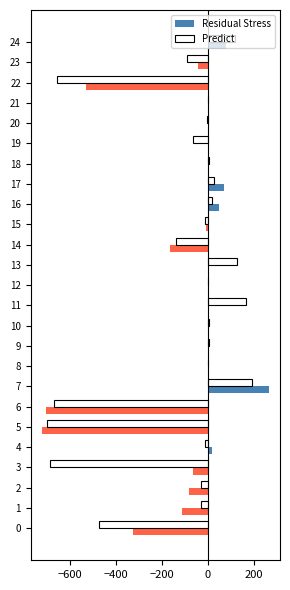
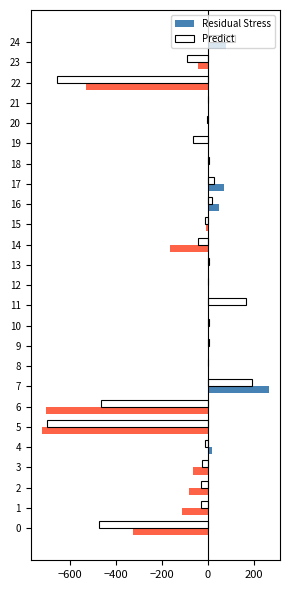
Predict, 14: -140 -> -40
Predict, 13: 130 -> 0
Predict, 6: -670 -> -460
Predict, 3: -690 -> -30
